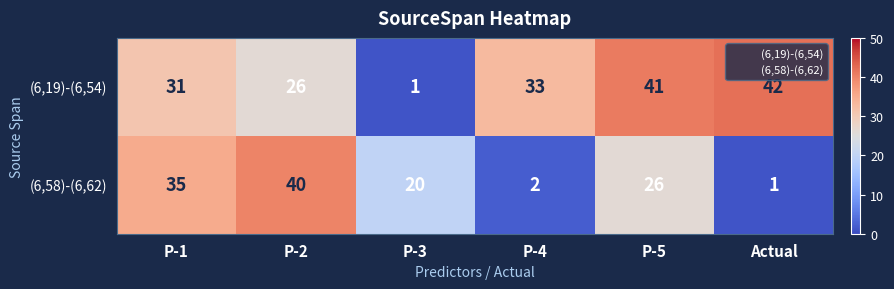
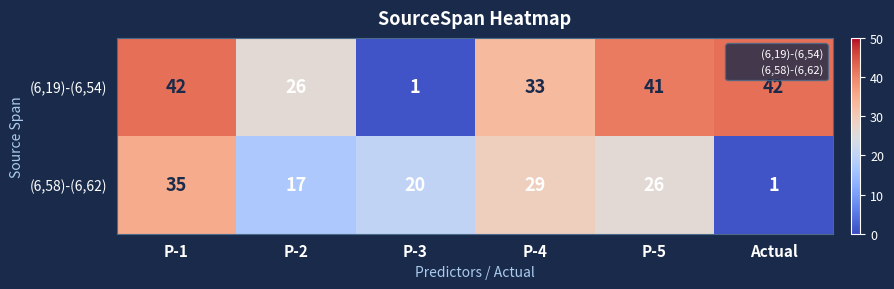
(6,19)-(6,54), P-1: 31 -> 42
(6,58)-(6,62), P-2: 40 -> 17
(6,58)-(6,62), P-4: 2 -> 29
